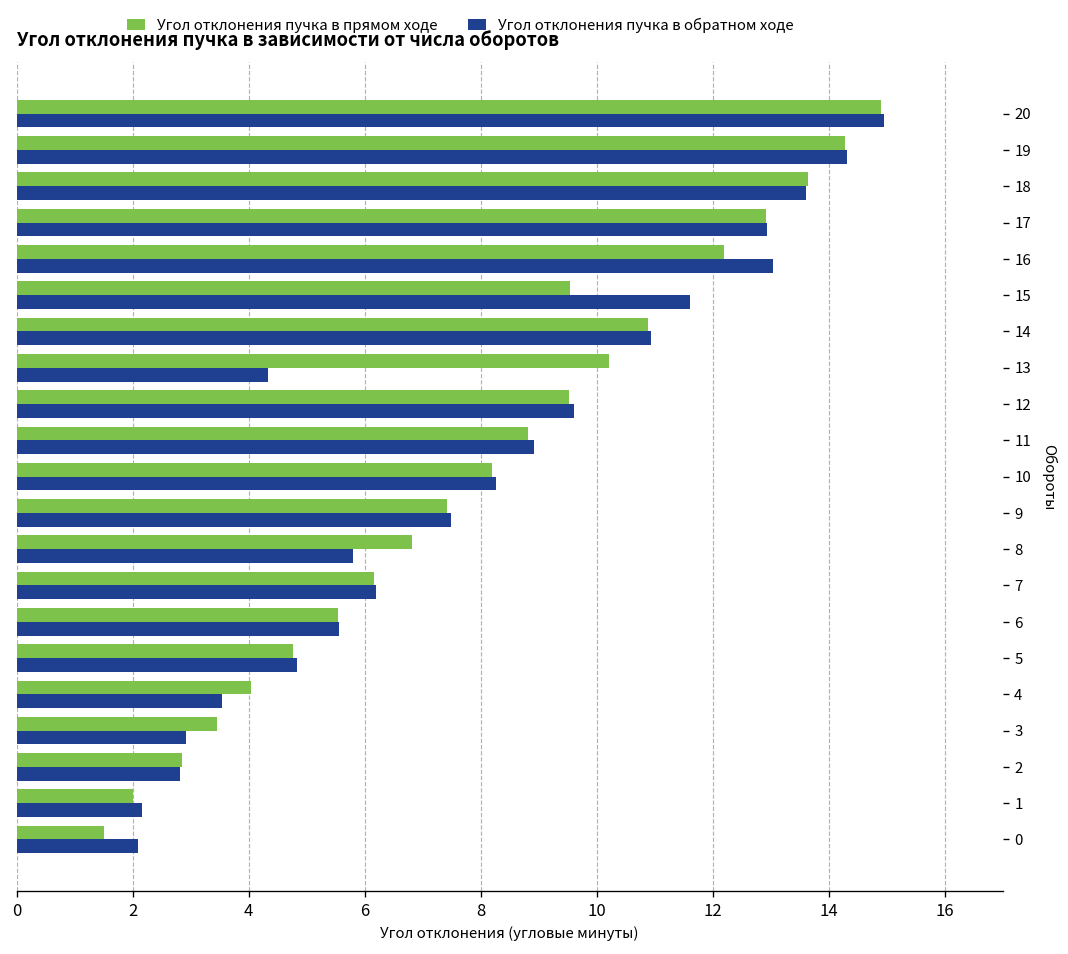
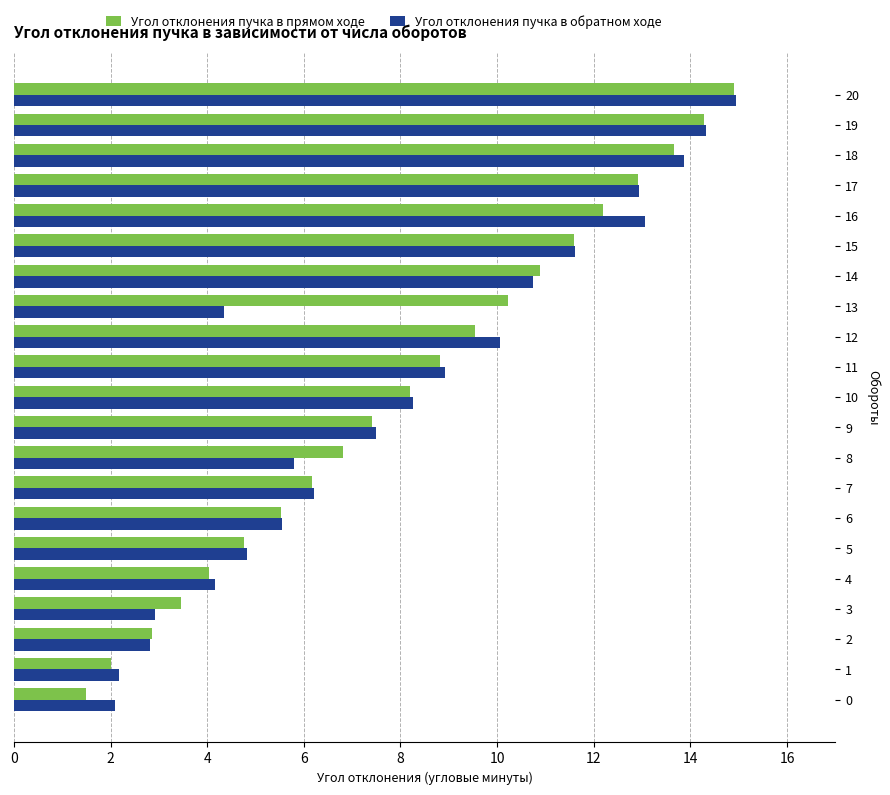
Угол отклонения пучка в обратном ходе, 18: 13.6 -> 13.9
Угол отклонения пучка в прямом ходе, 15: 9.5 -> 11.6
Угол отклонения пучка в обратном ходе, 14: 10.9 -> 10.7
Угол отклонения пучка в обратном ходе, 12: 9.6 -> 10.1
Угол отклонения пучка в обратном ходе, 4: 3.5 -> 4.2
